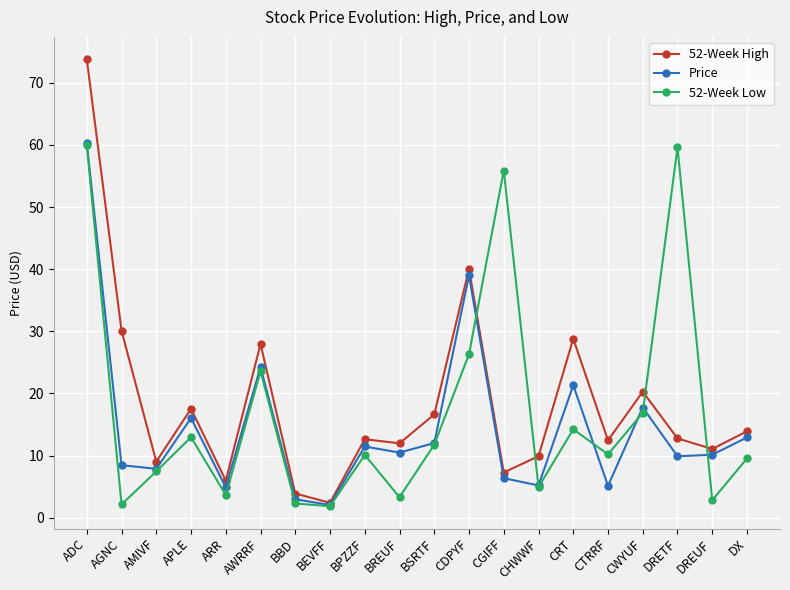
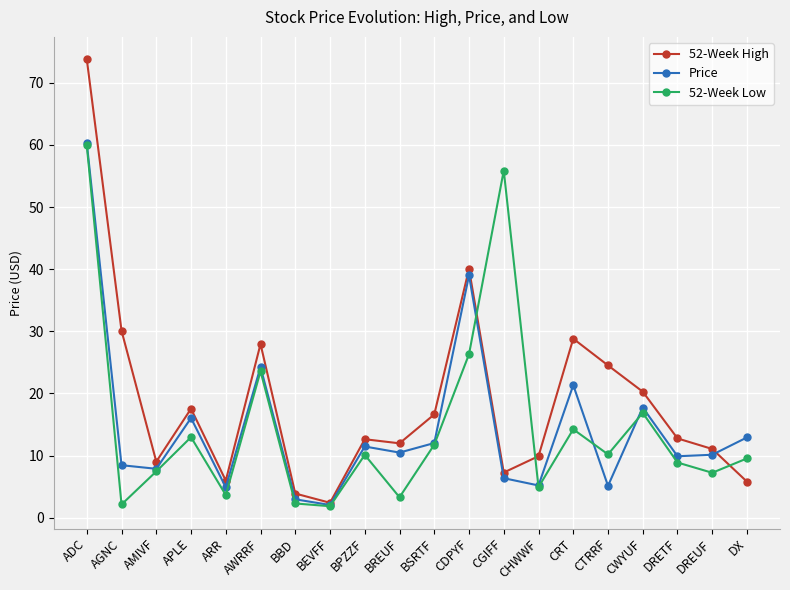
52-Week High, CTRRF: 12 -> 25
52-Week Low, DRETF: 60 -> 9
52-Week Low, DREUF: 3 -> 7
52-Week High, DX: 14 -> 6
